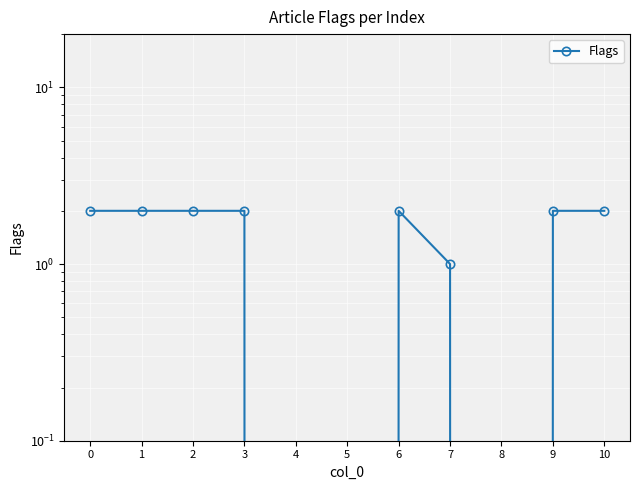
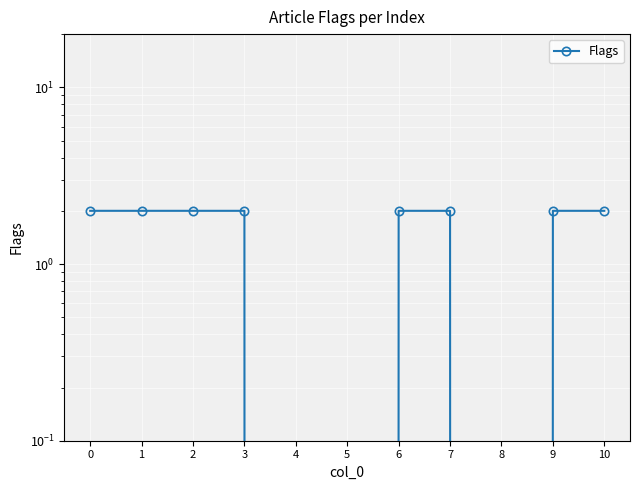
7: 1 -> 2
